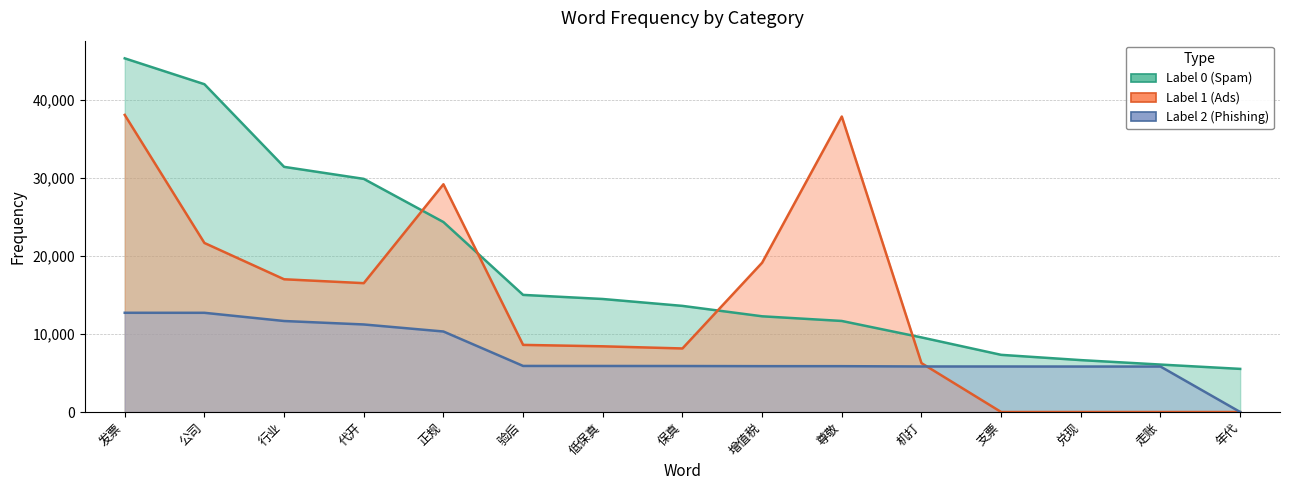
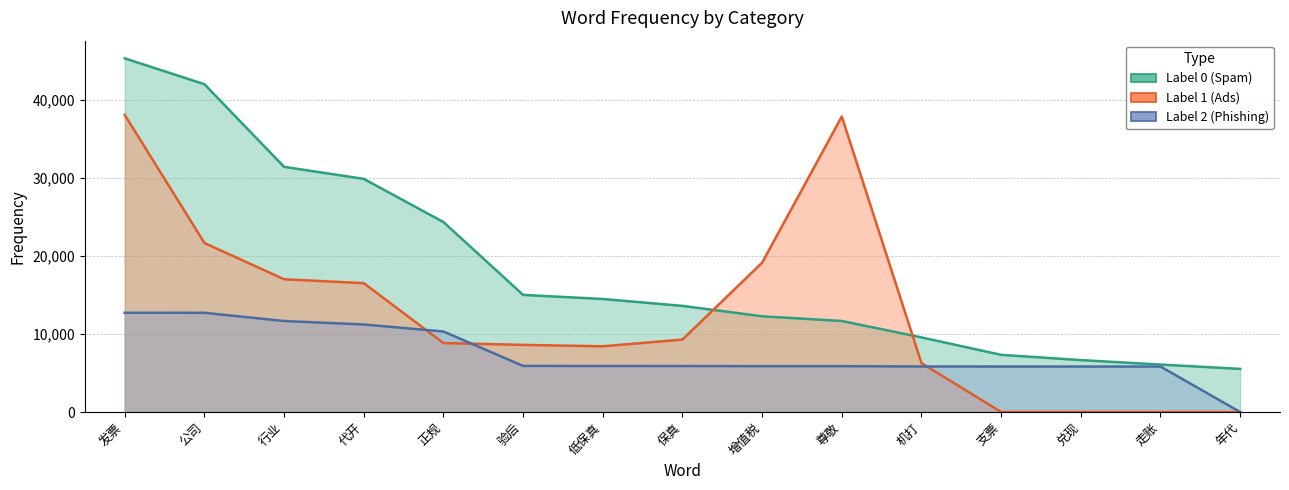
Label 1 (Ads), 正规: 29,000 -> 9,000
Label 1 (Ads), 保真: 8,000 -> 9,000
